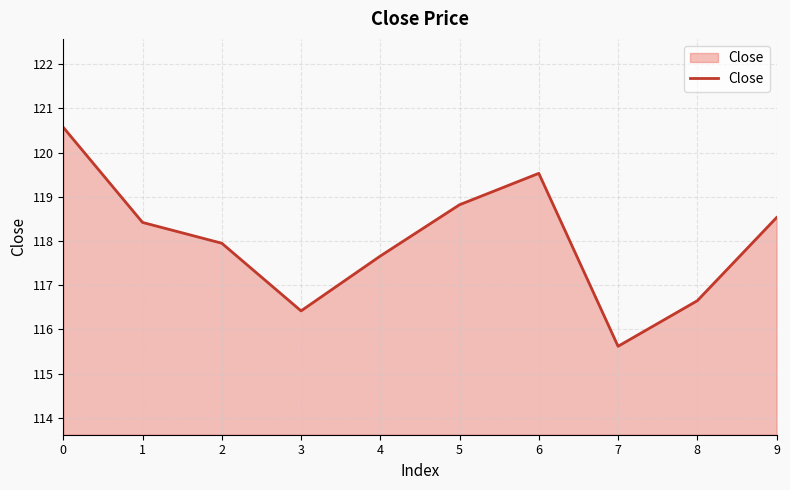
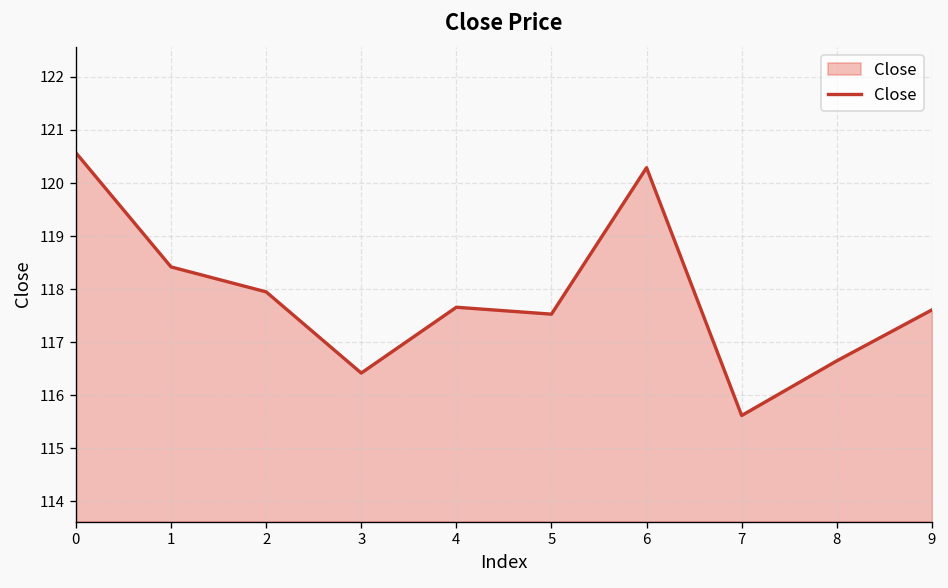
5: 118.8 -> 117.5
6: 119.5 -> 120.3
9: 118.5 -> 117.6
